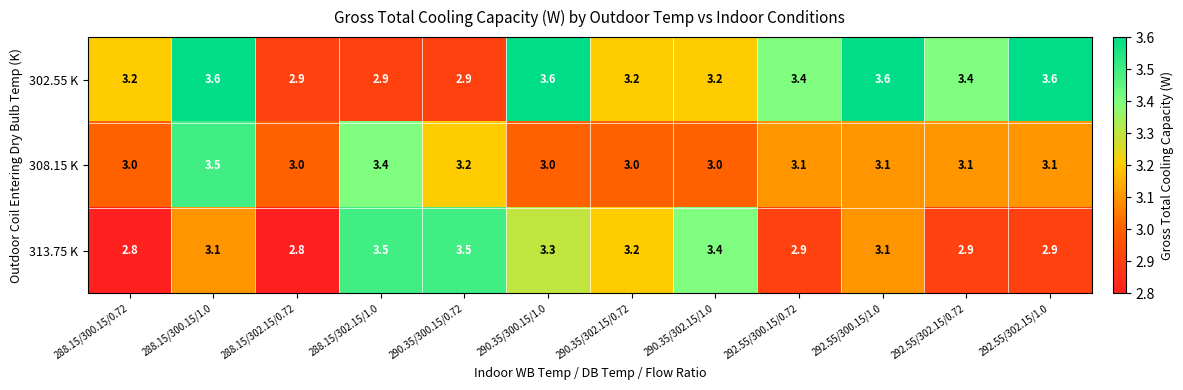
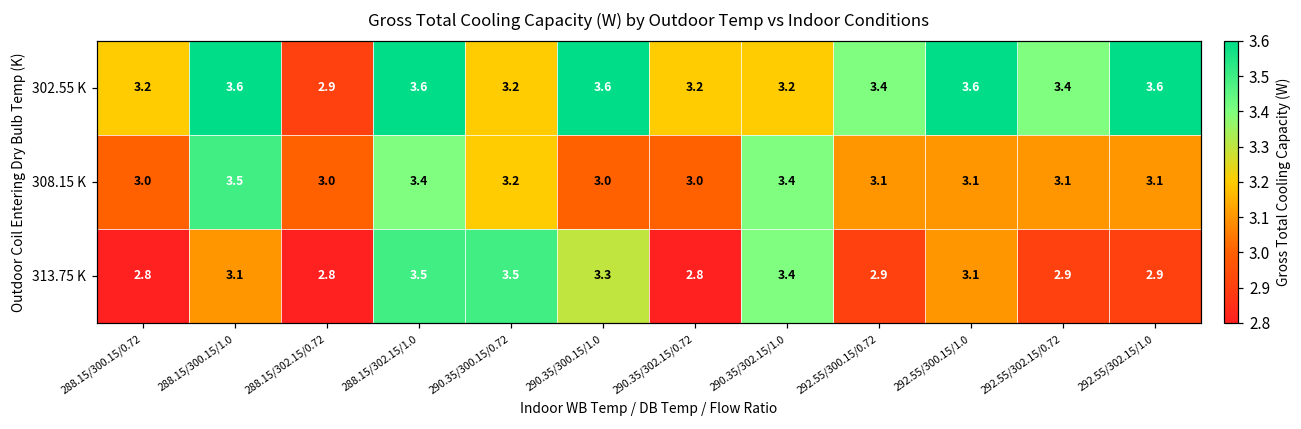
302.55 K, 288.15/302.15/1.0: 2.9 -> 3.6
302.55 K, 290.35/300.15/0.72: 2.9 -> 3.2
308.15 K, 290.35/302.15/1.0: 3.0 -> 3.4
313.75 K, 290.35/302.15/0.72: 3.2 -> 2.8
